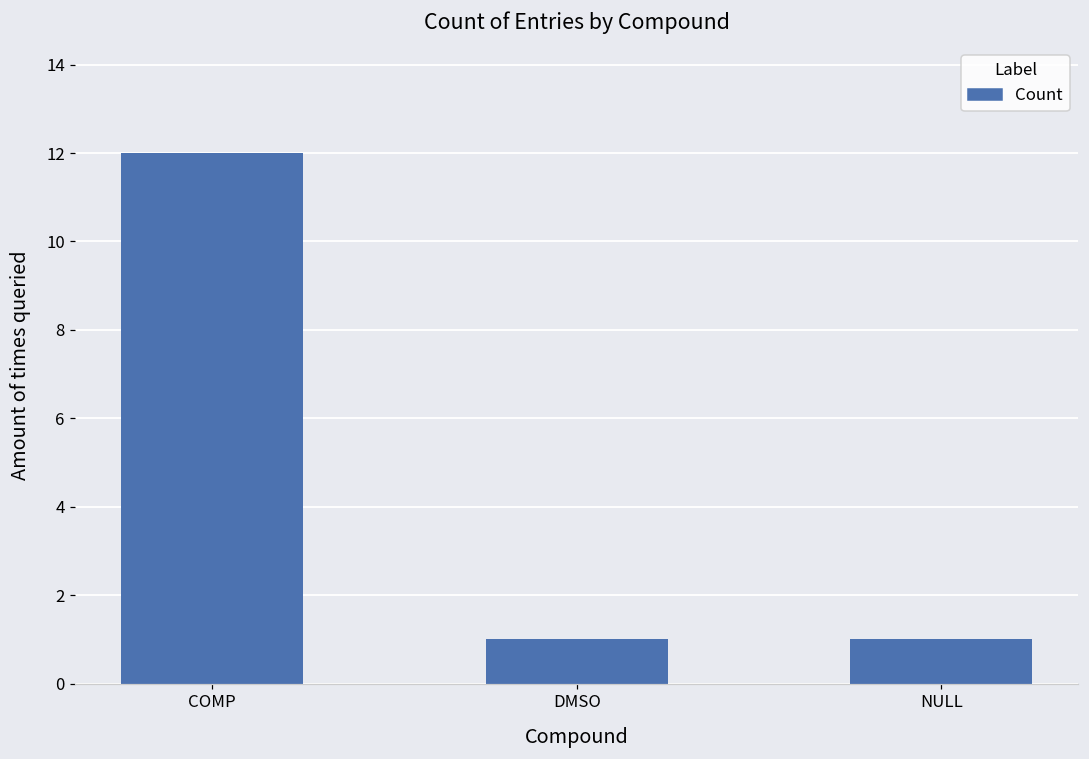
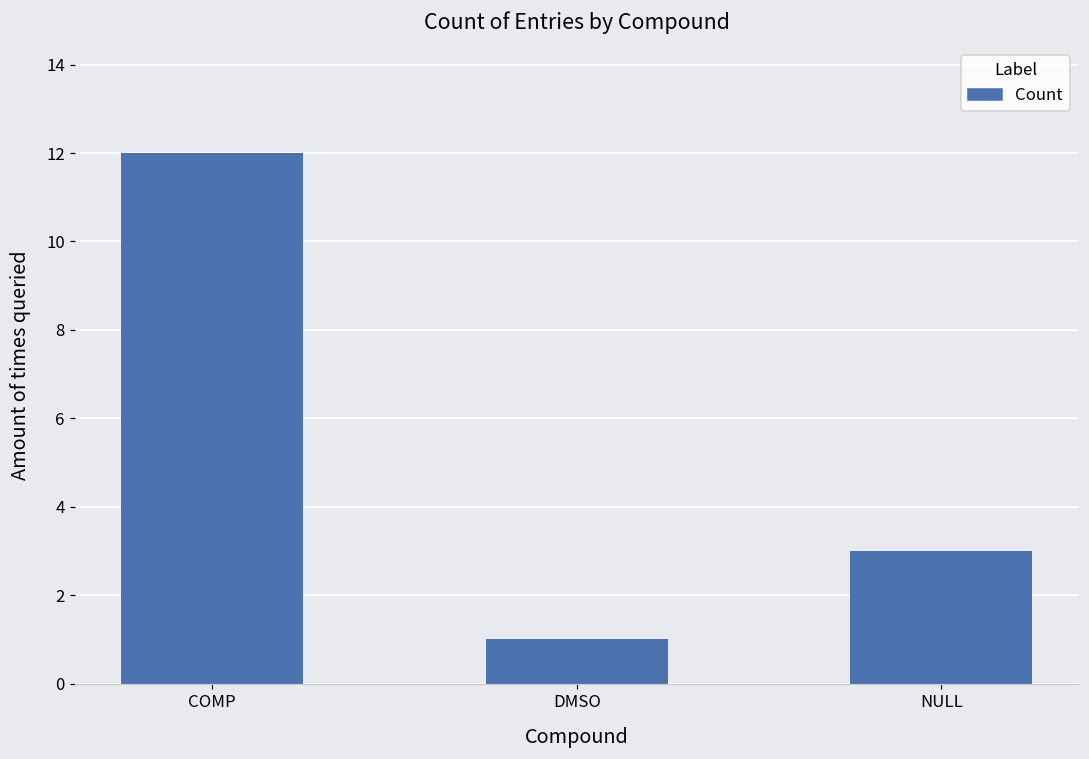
NULL: 1 -> 3
